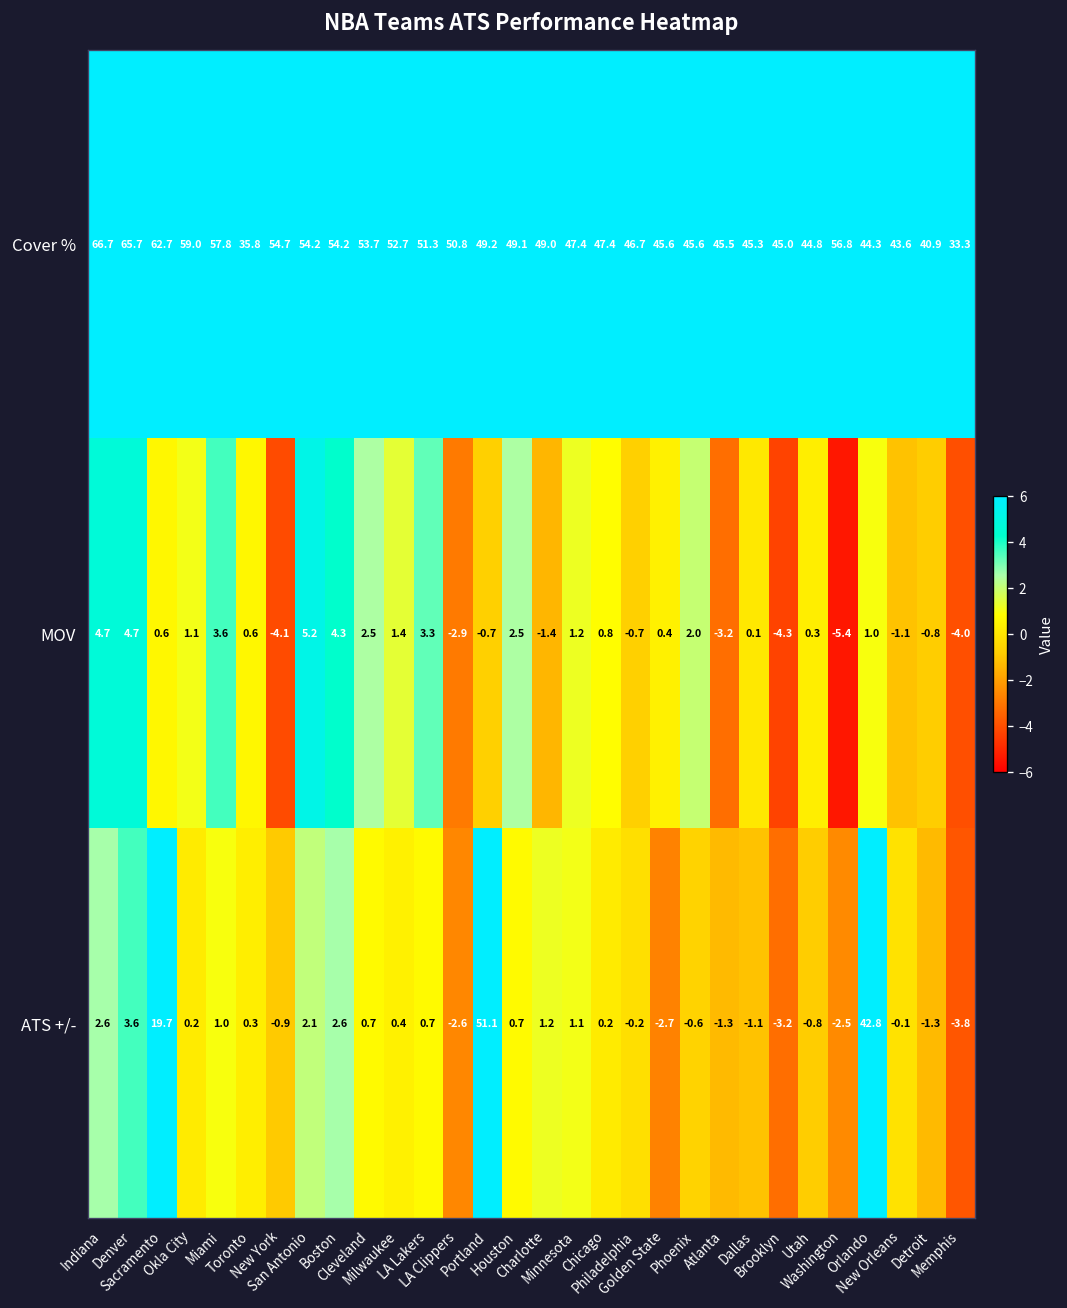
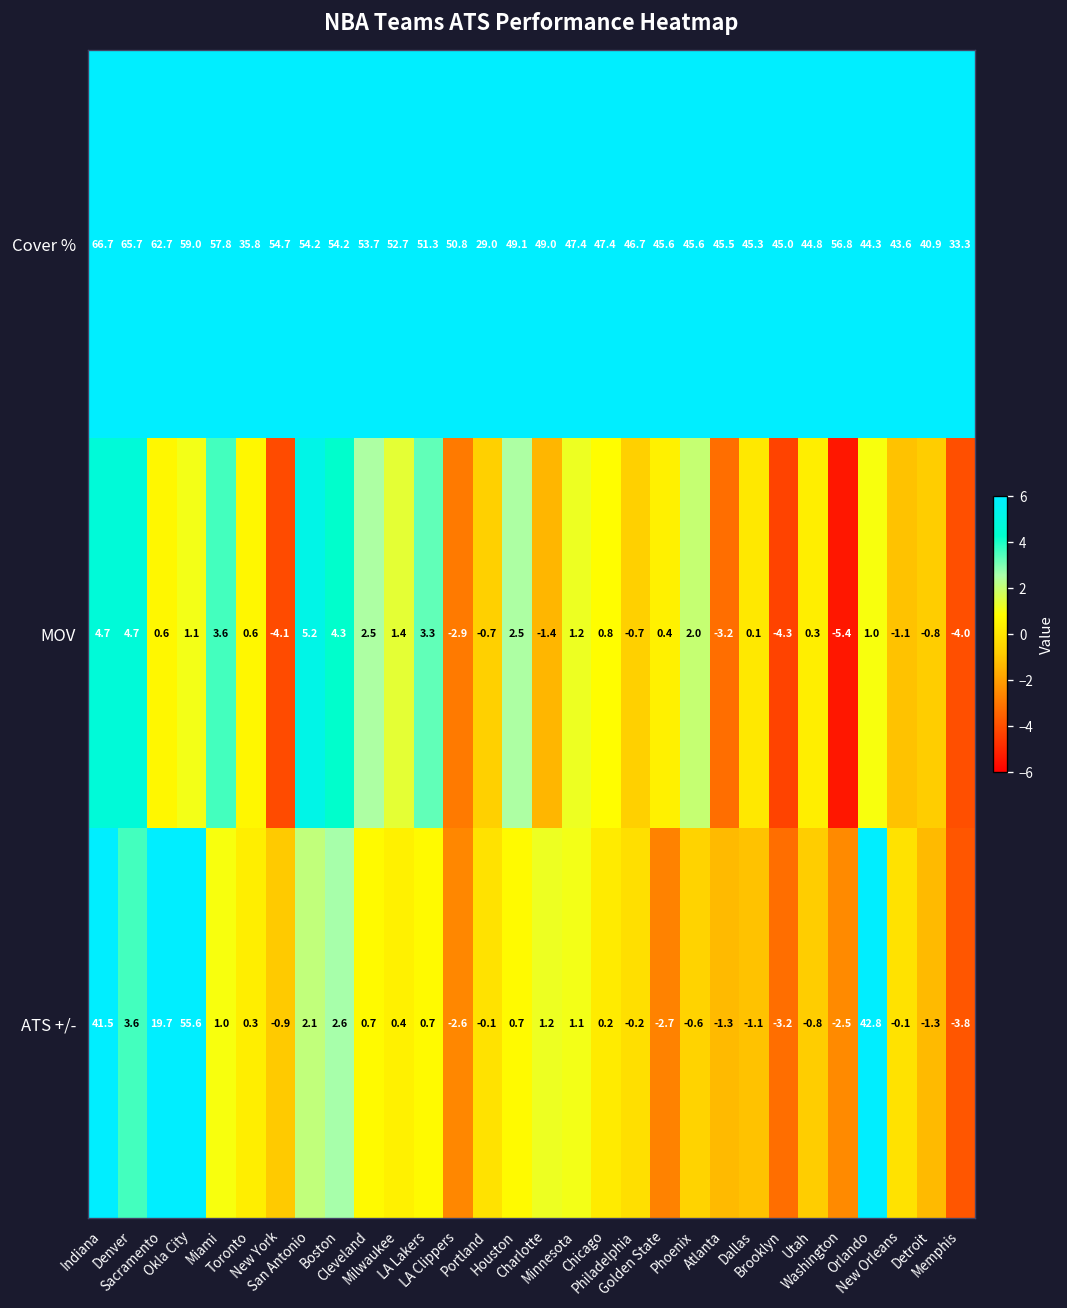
Cover %, Portland: 49.2 -> 29.0
ATS +/-, Indiana: 2.6 -> 41.5
ATS +/-, Okla City: 0.2 -> 55.6
ATS +/-, Portland: 51.1 -> -0.1
